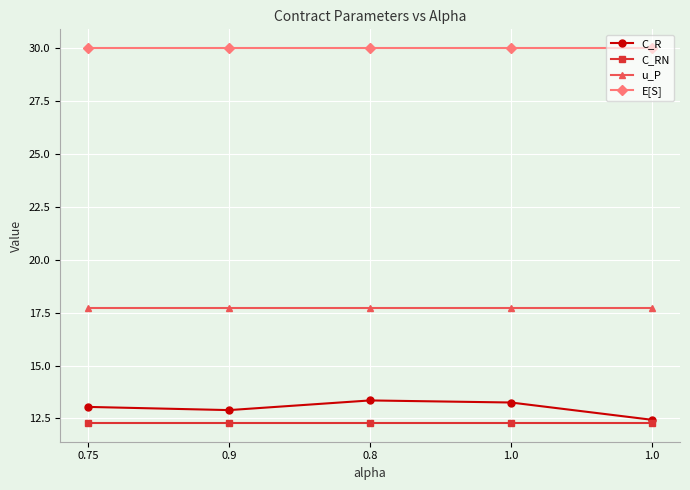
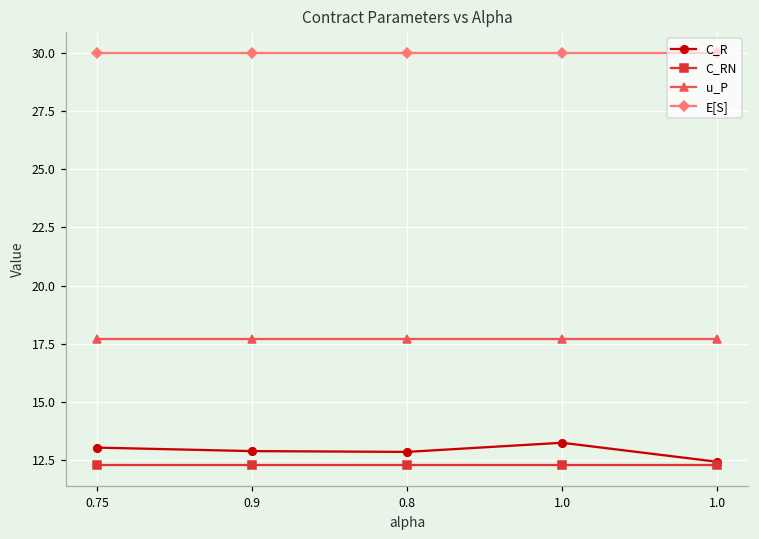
C_R, 0.8: 13.4 -> 12.9
